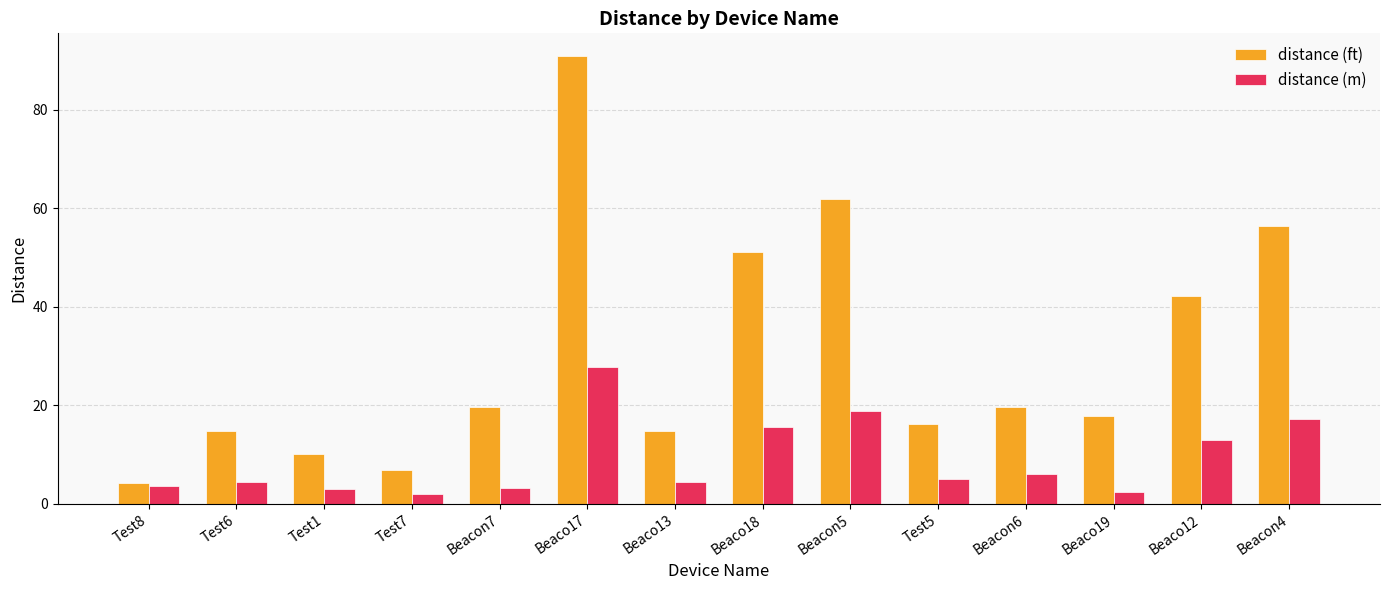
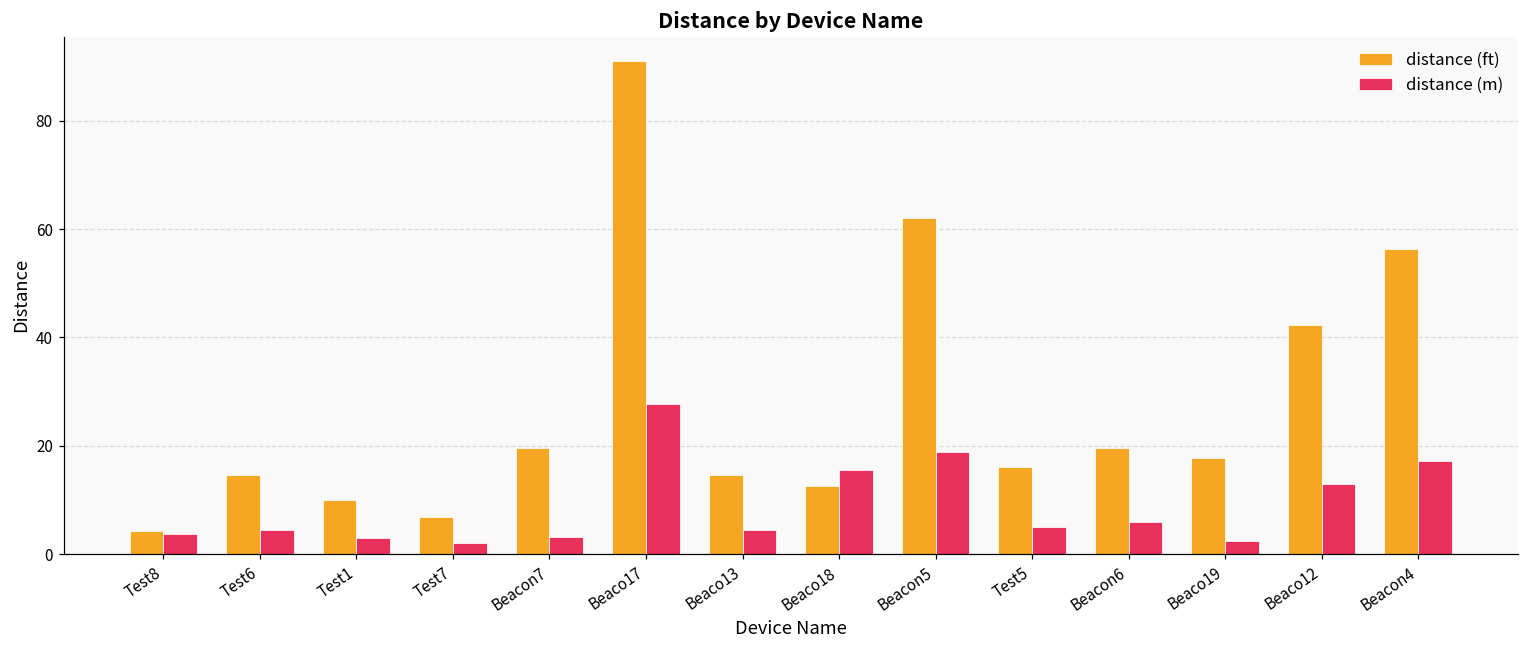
distance (ft), Beaco18: 51 -> 13
